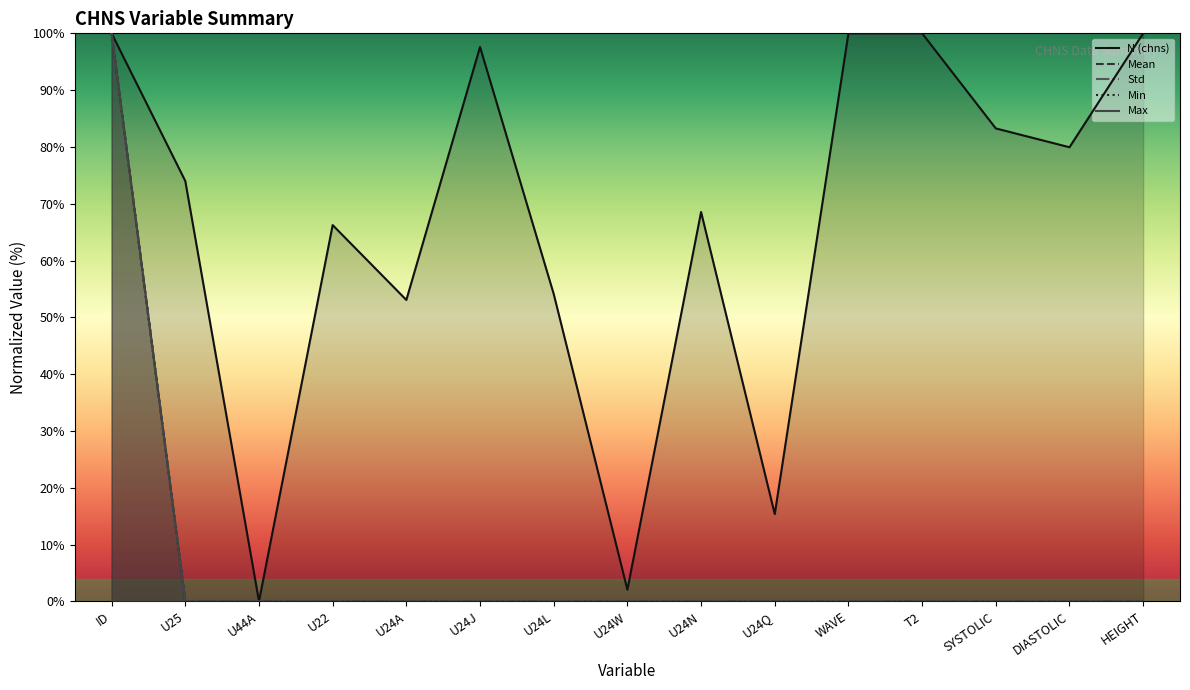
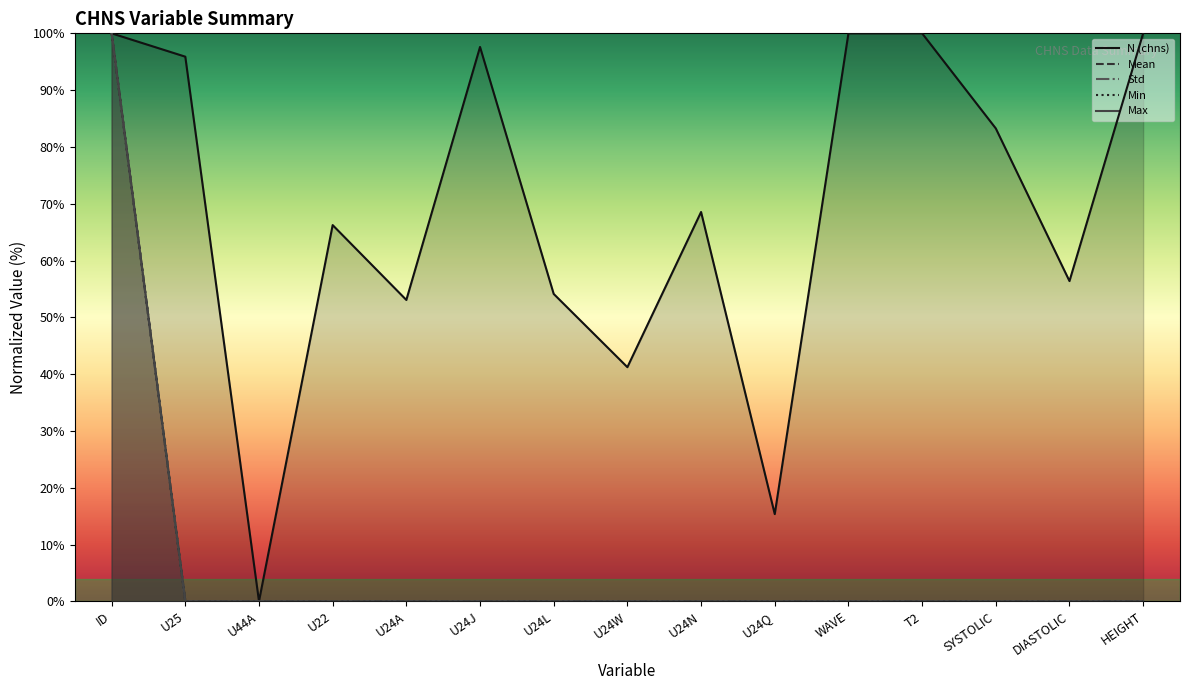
N (chns), U25: 74% -> 96%
N (chns), U24W: 2% -> 41%
N (chns), DIASTOLIC: 80% -> 56%
